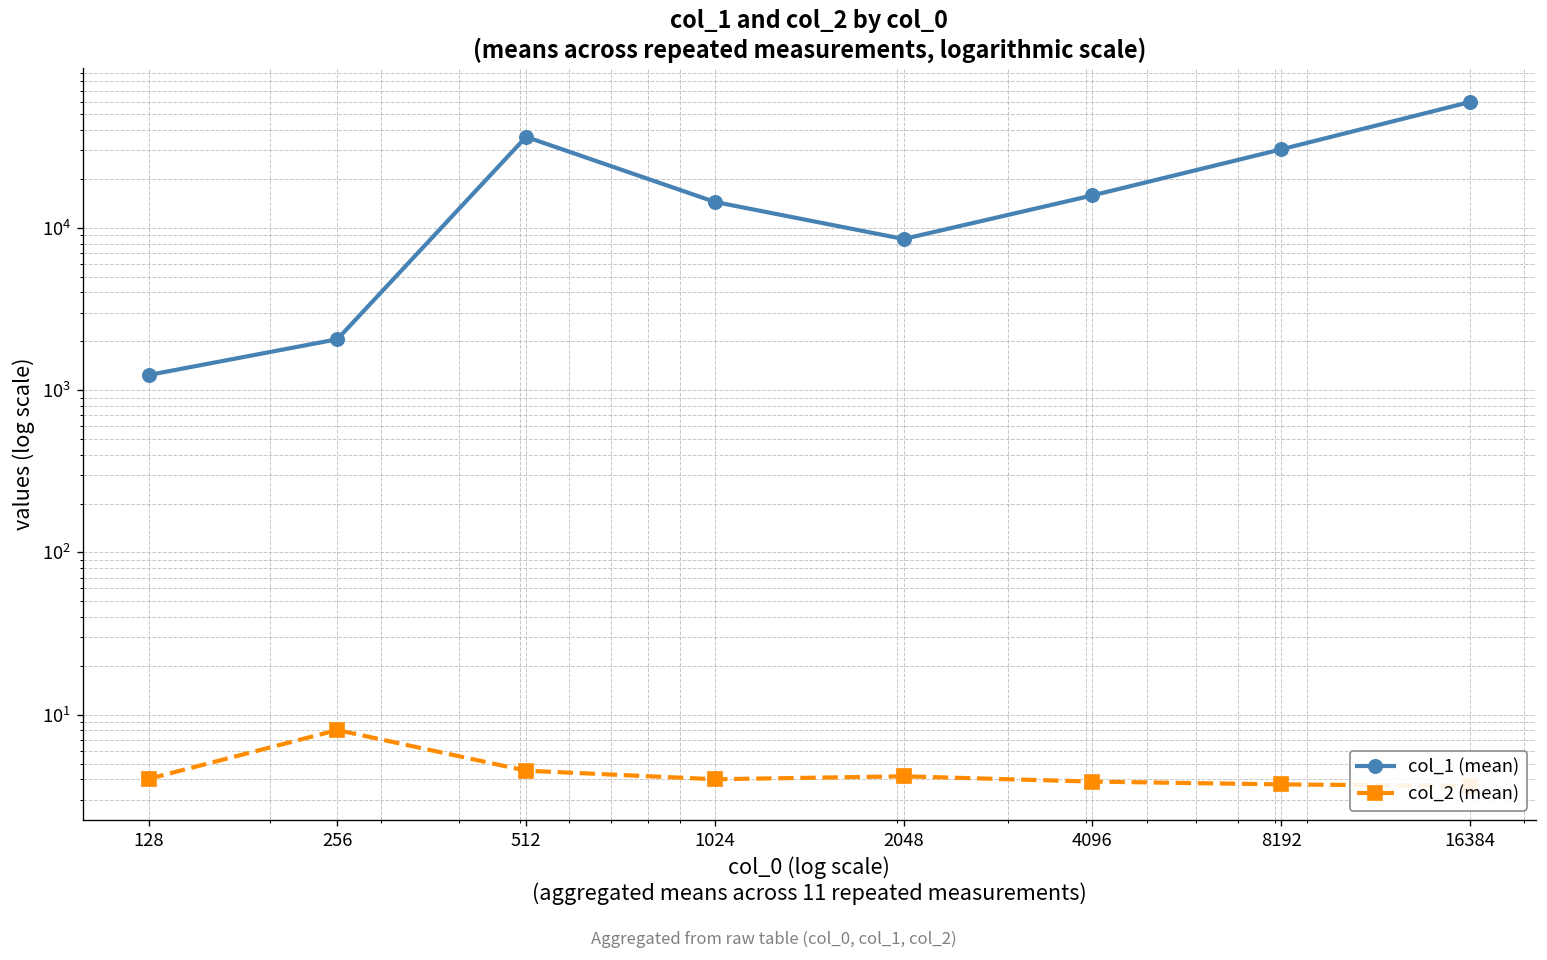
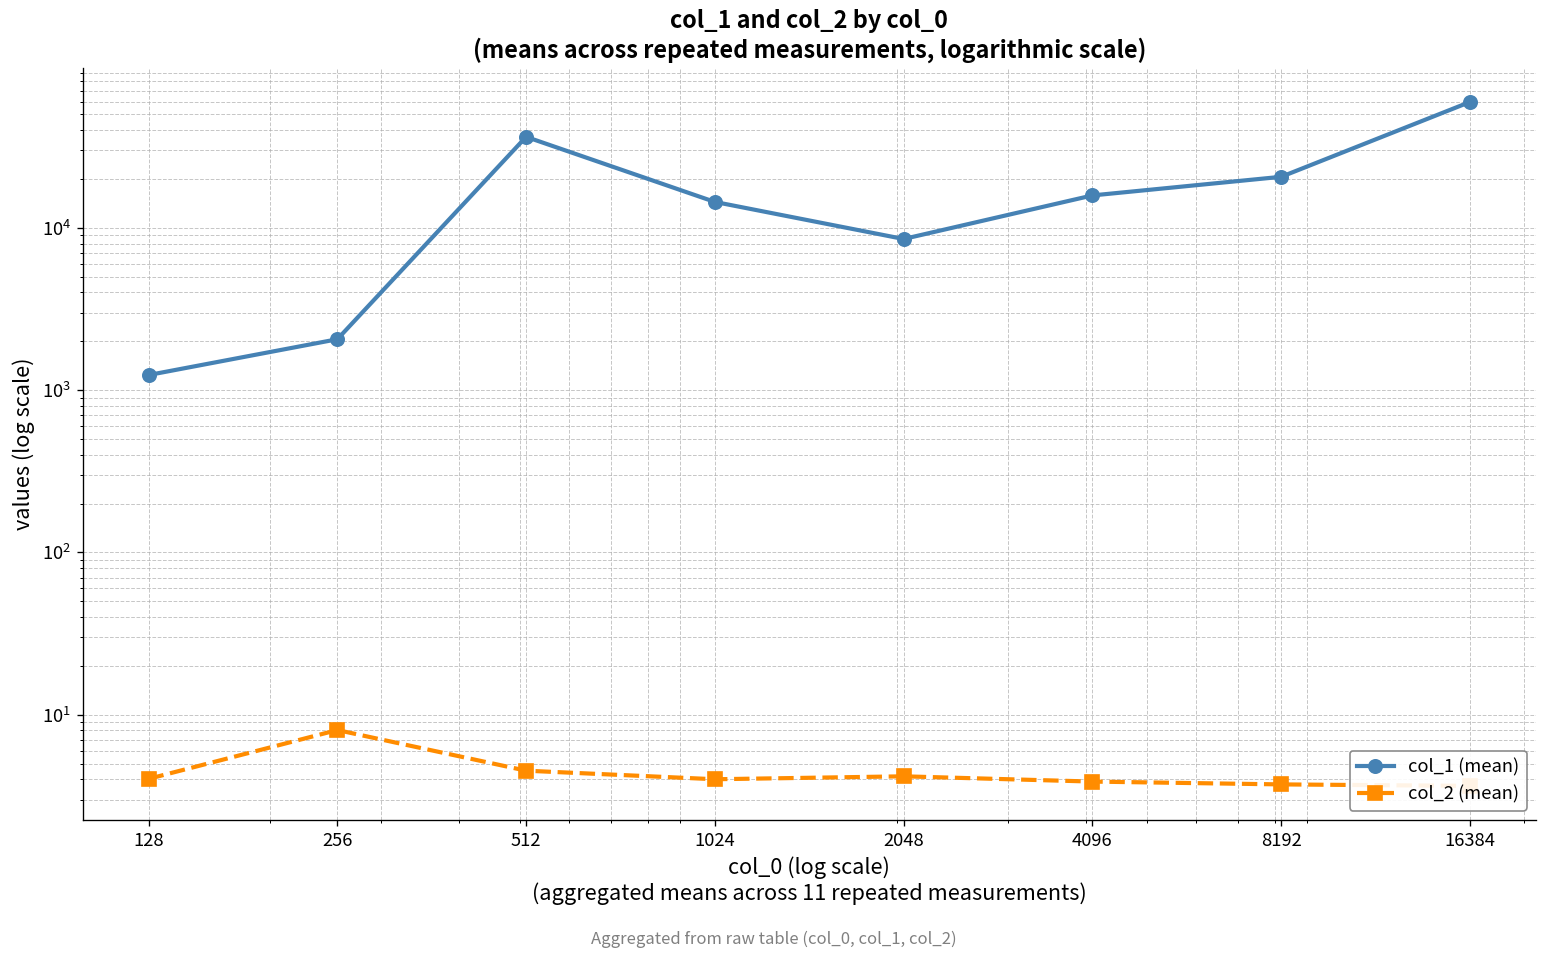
col_1 (mean), 8192: 30000 -> 21000
